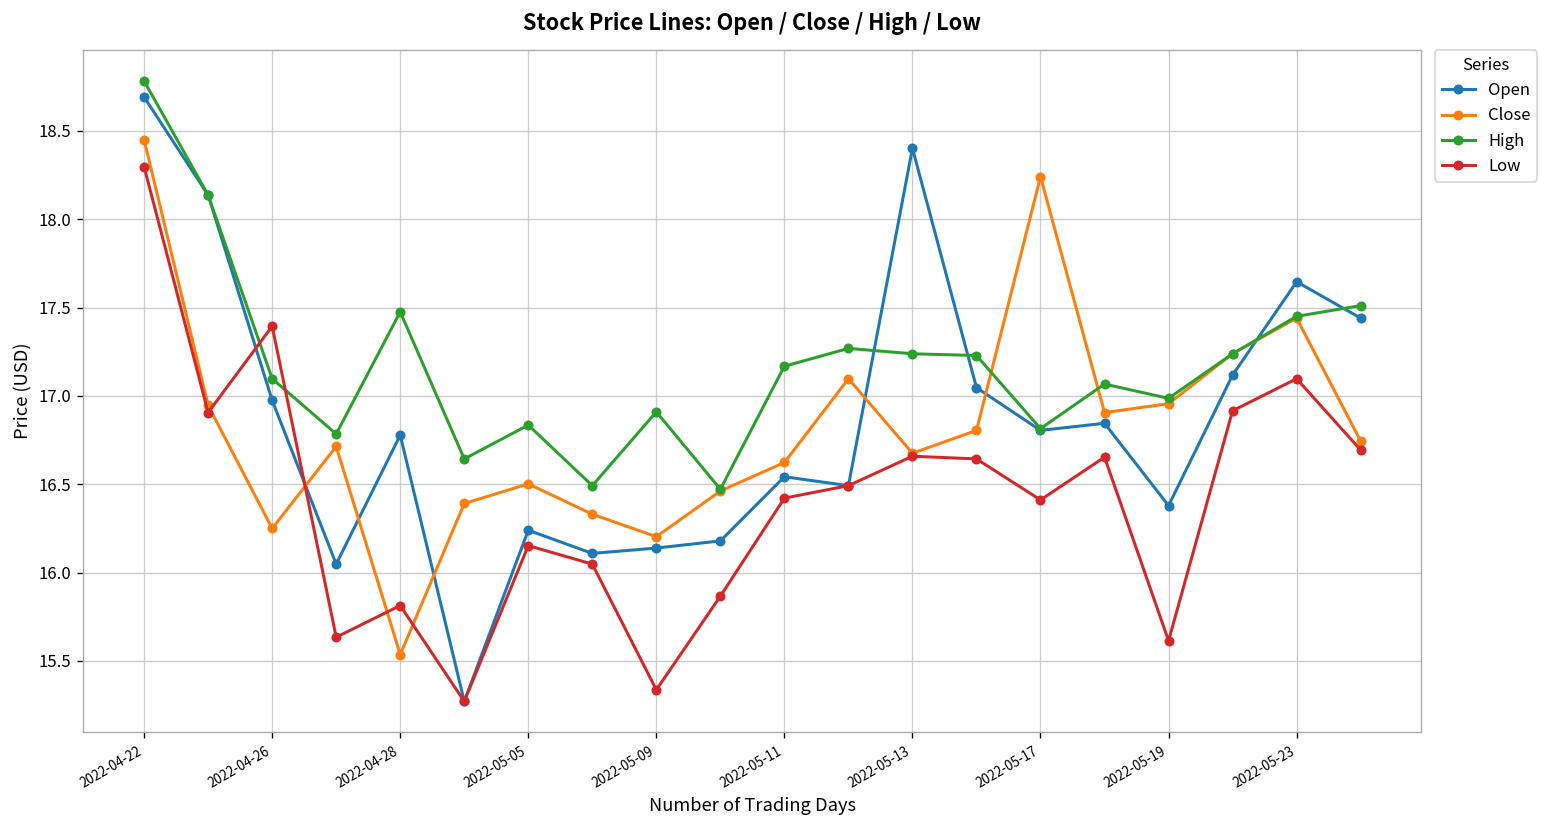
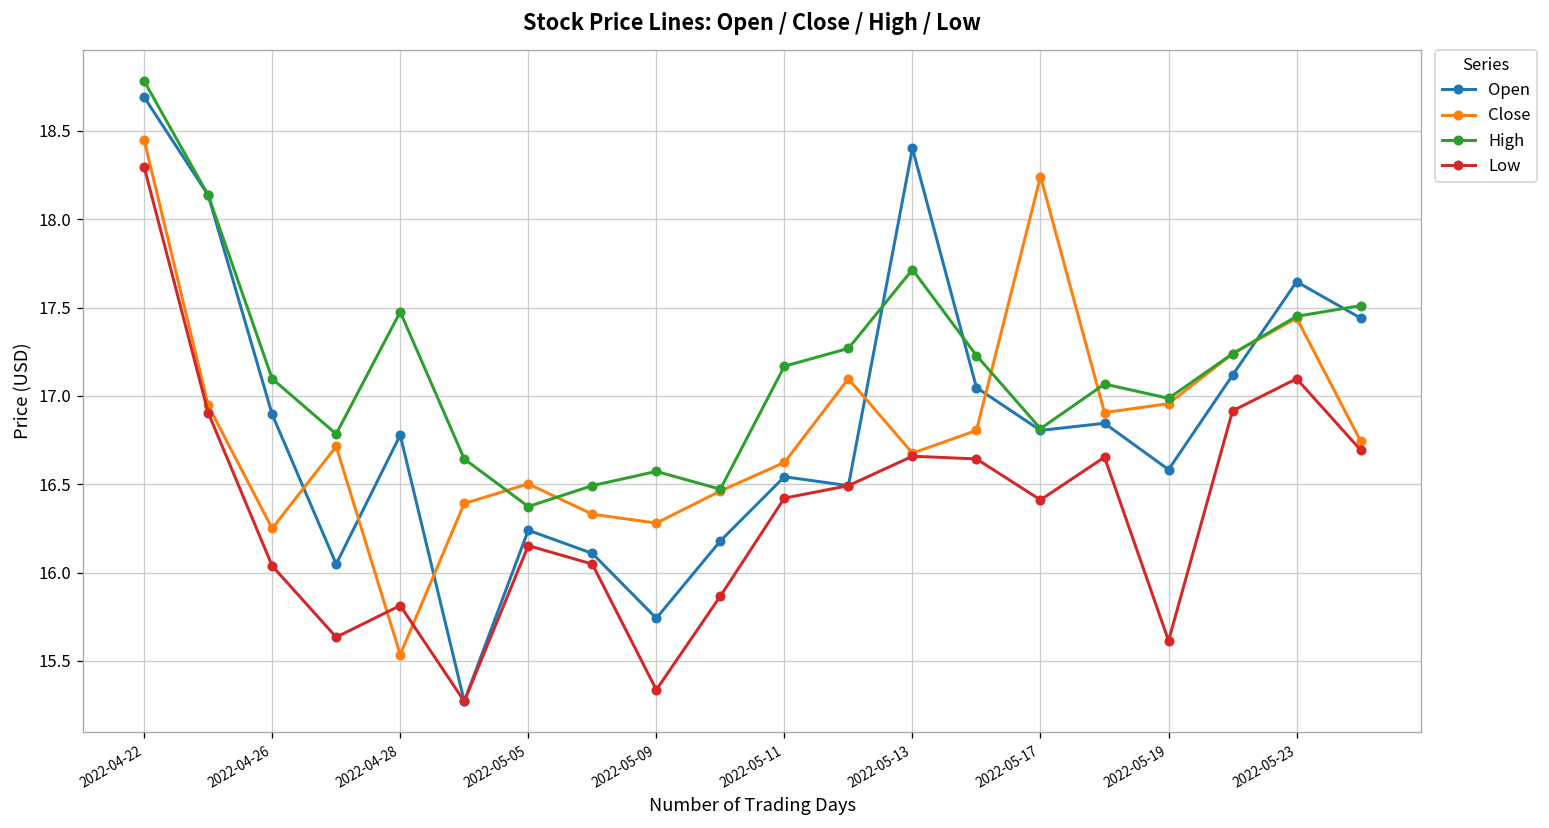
Open, 2022-04-26: 16.97 -> 16.90
Low, 2022-04-26: 17.39 -> 16.04
High, 2022-05-05: 16.84 -> 16.37
Open, 2022-05-09: 16.14 -> 15.74
Close, 2022-05-09: 16.20 -> 16.28
High, 2022-05-09: 16.91 -> 16.57
High, 2022-05-13: 17.24 -> 17.71
Open, 2022-05-19: 16.38 -> 16.58
